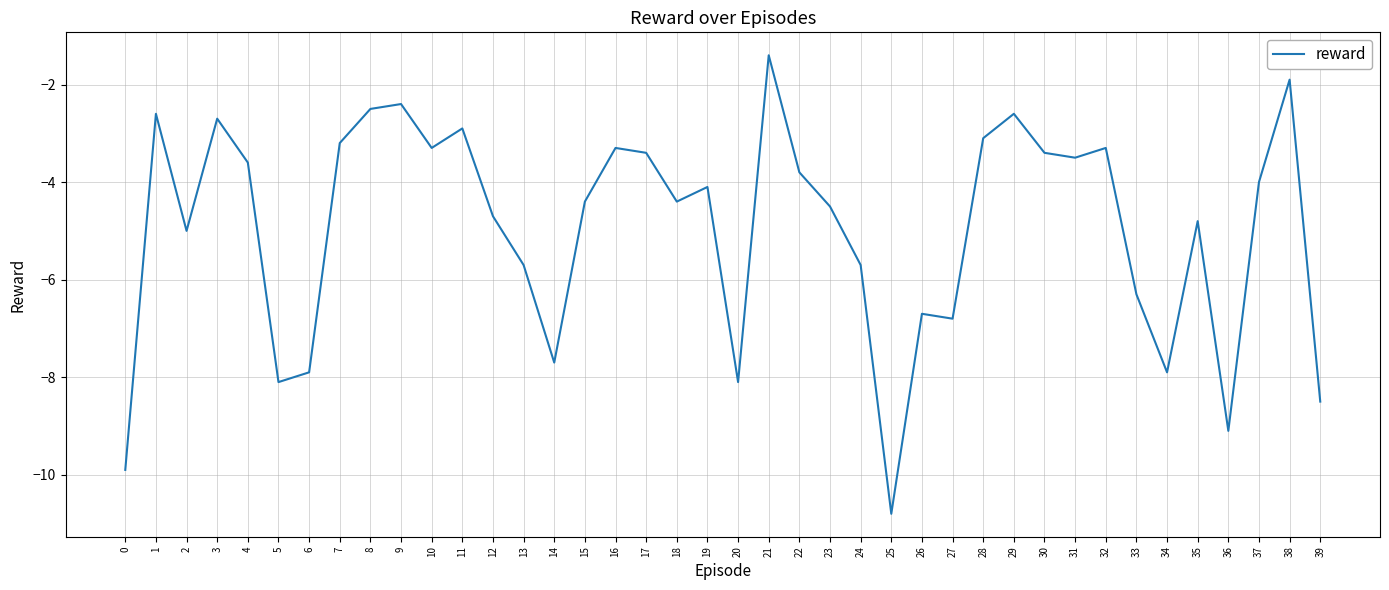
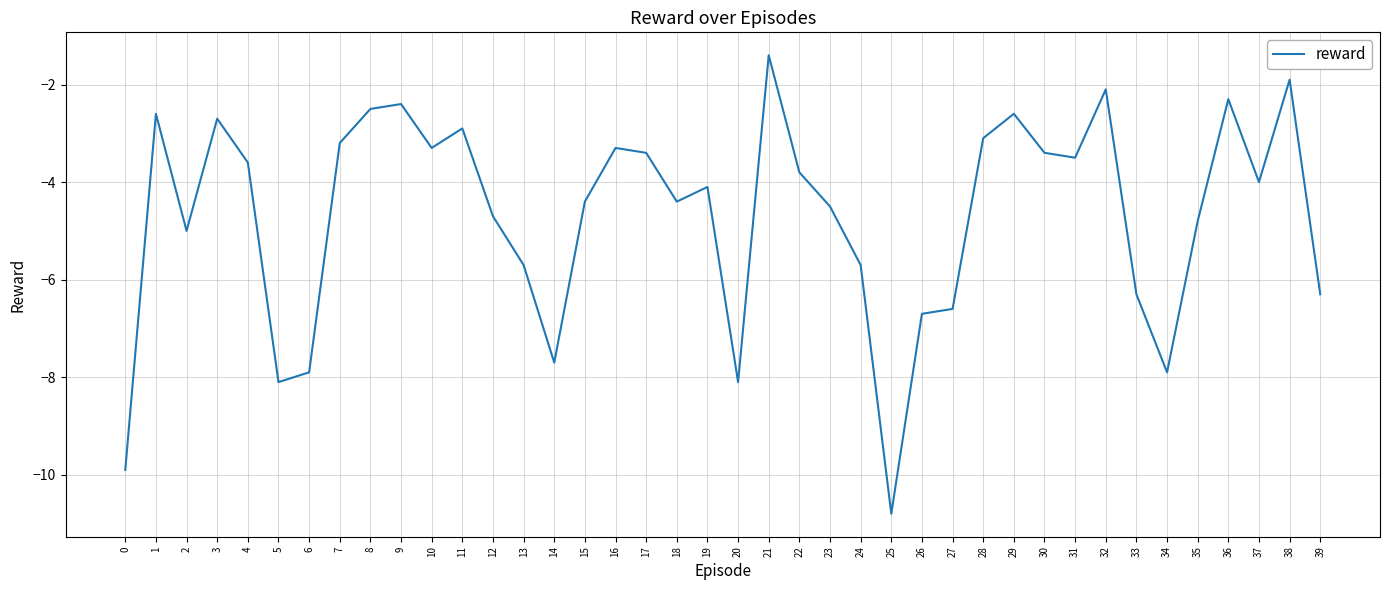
27: -6.8 -> -6.6
32: -3.3 -> -2.1
36: -9.1 -> -2.3
39: -8.5 -> -6.3
